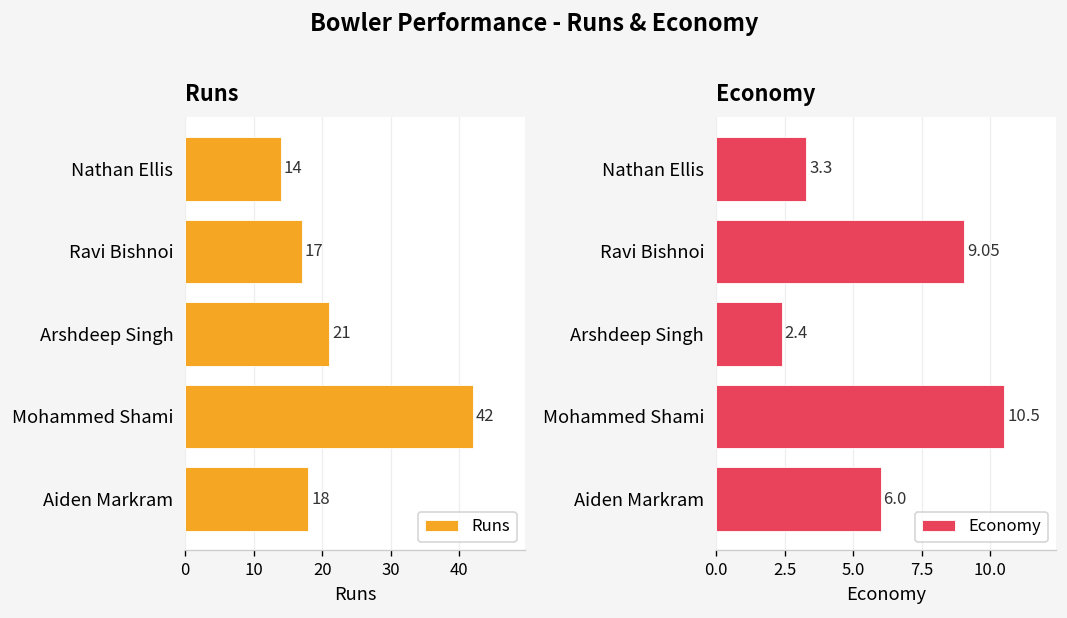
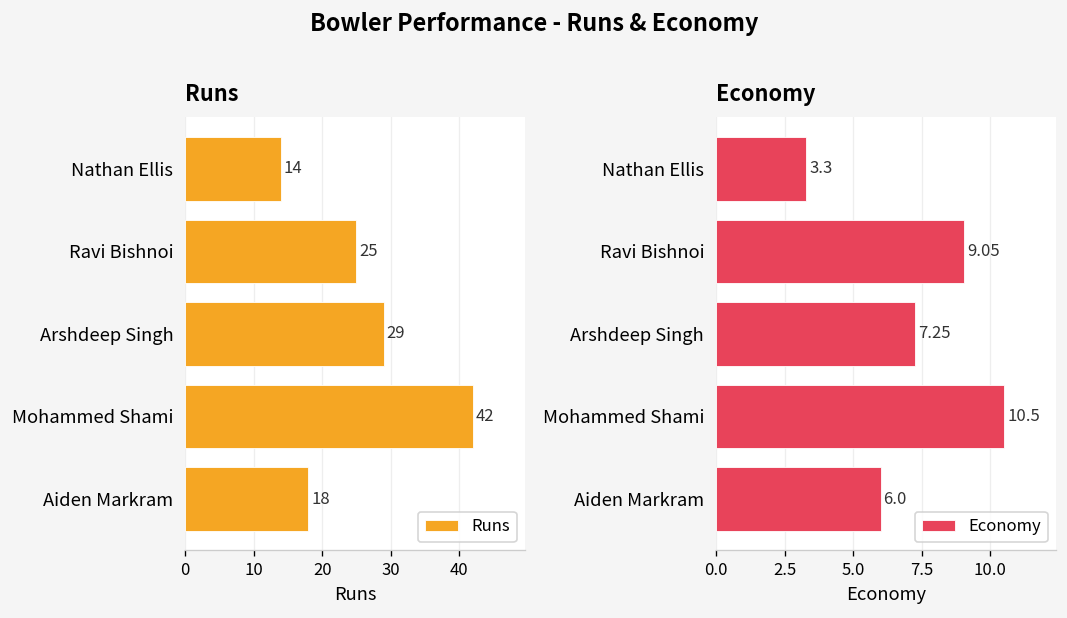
Runs, Ravi Bishnoi: 17 -> 25
Runs, Arshdeep Singh: 21 -> 29
Economy, Arshdeep Singh: 2.4 -> 7.25
